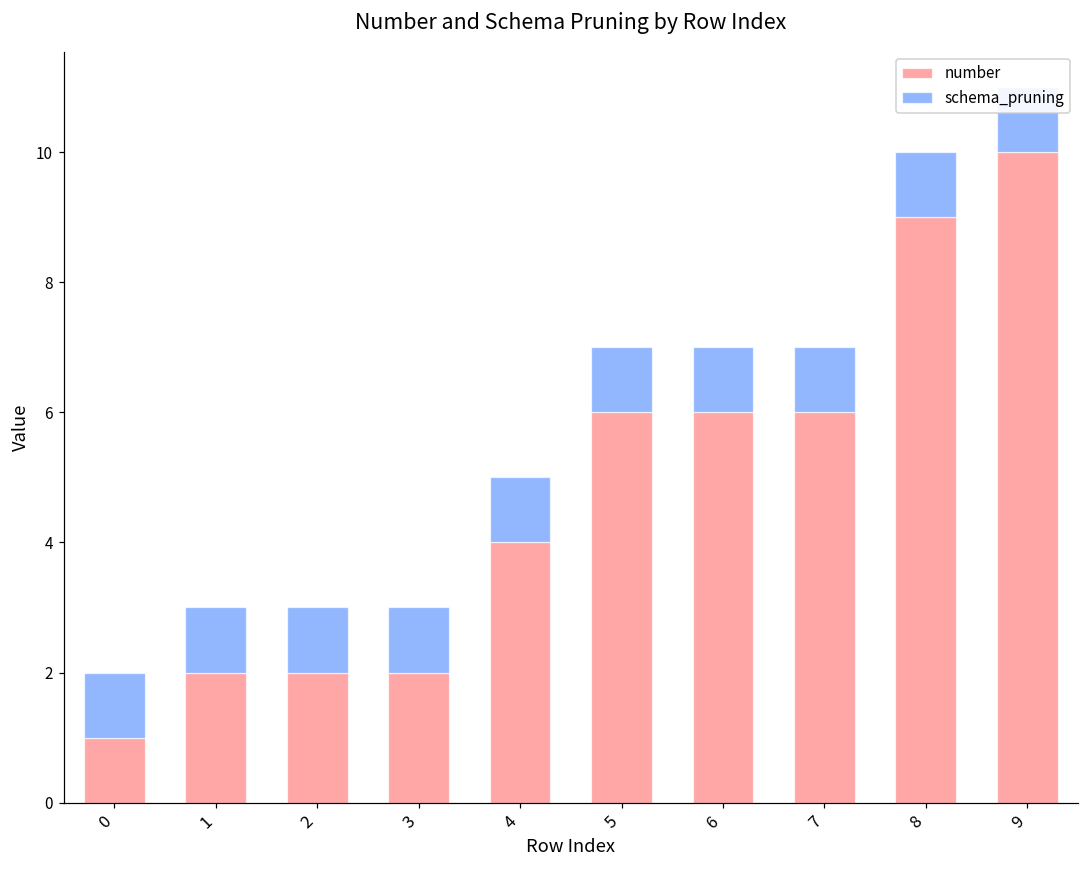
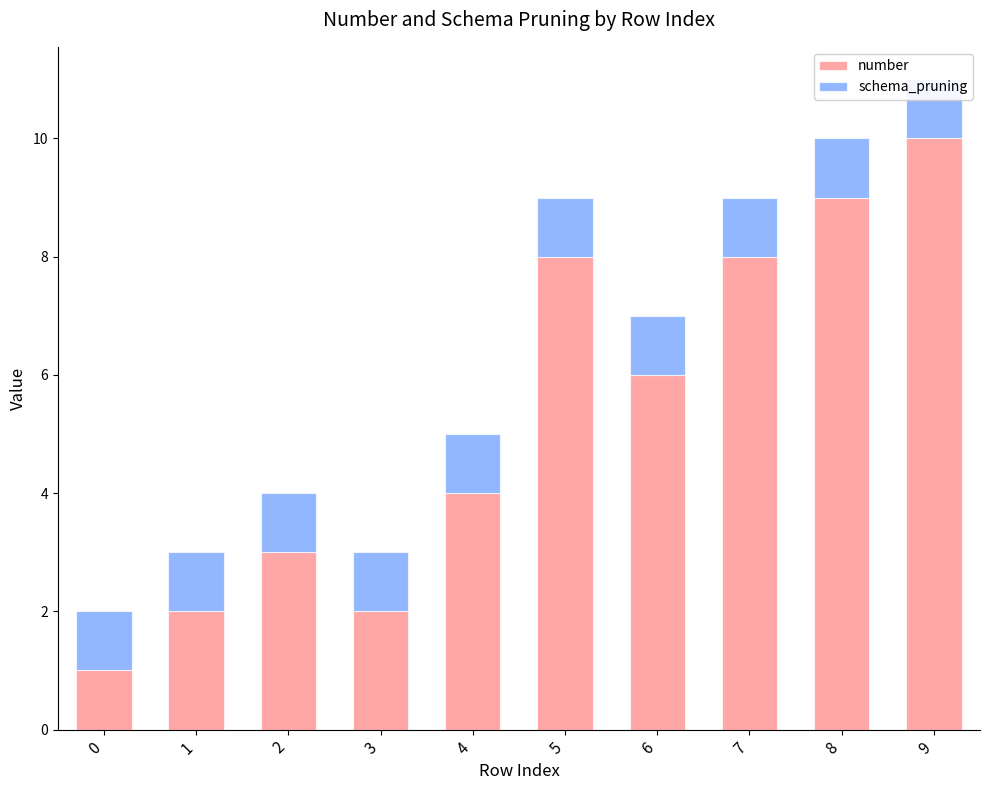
number, 2: 2 -> 3
number, 5: 6 -> 8
number, 7: 6 -> 8
